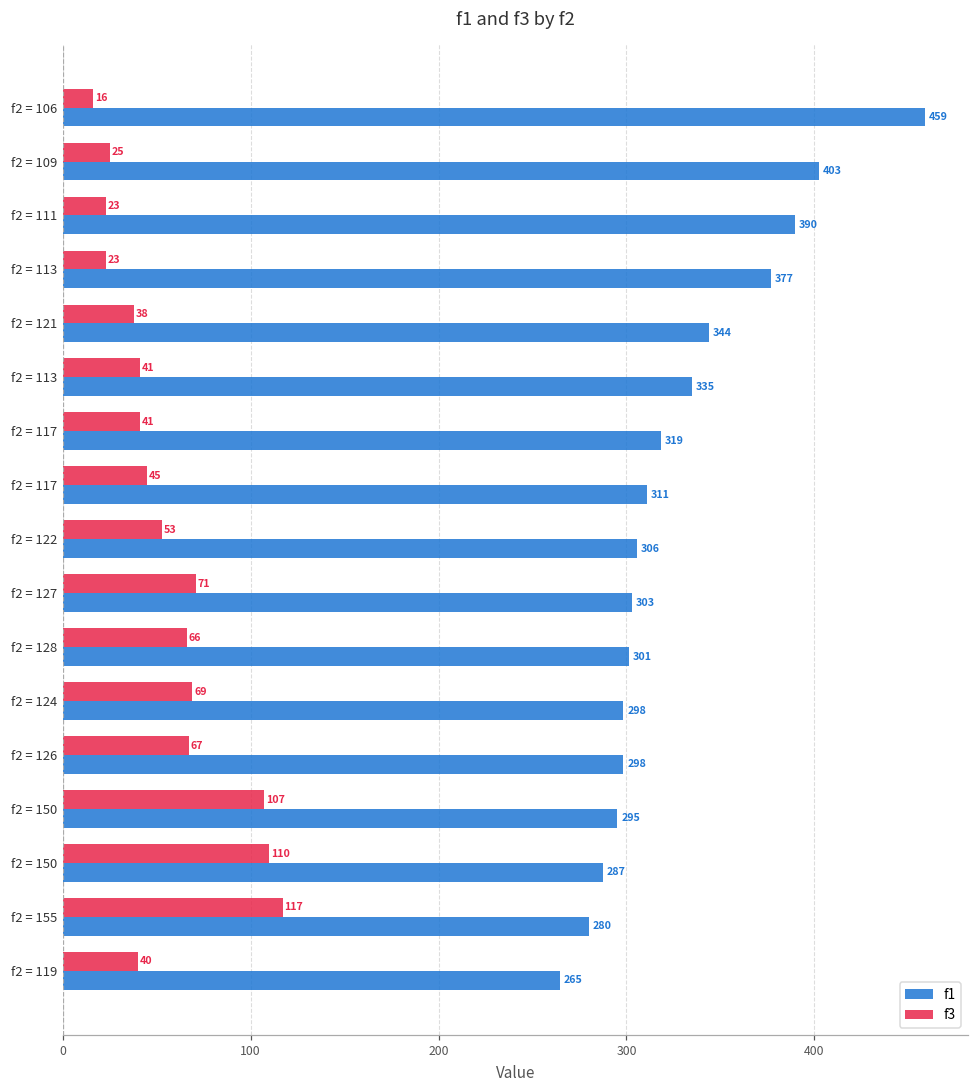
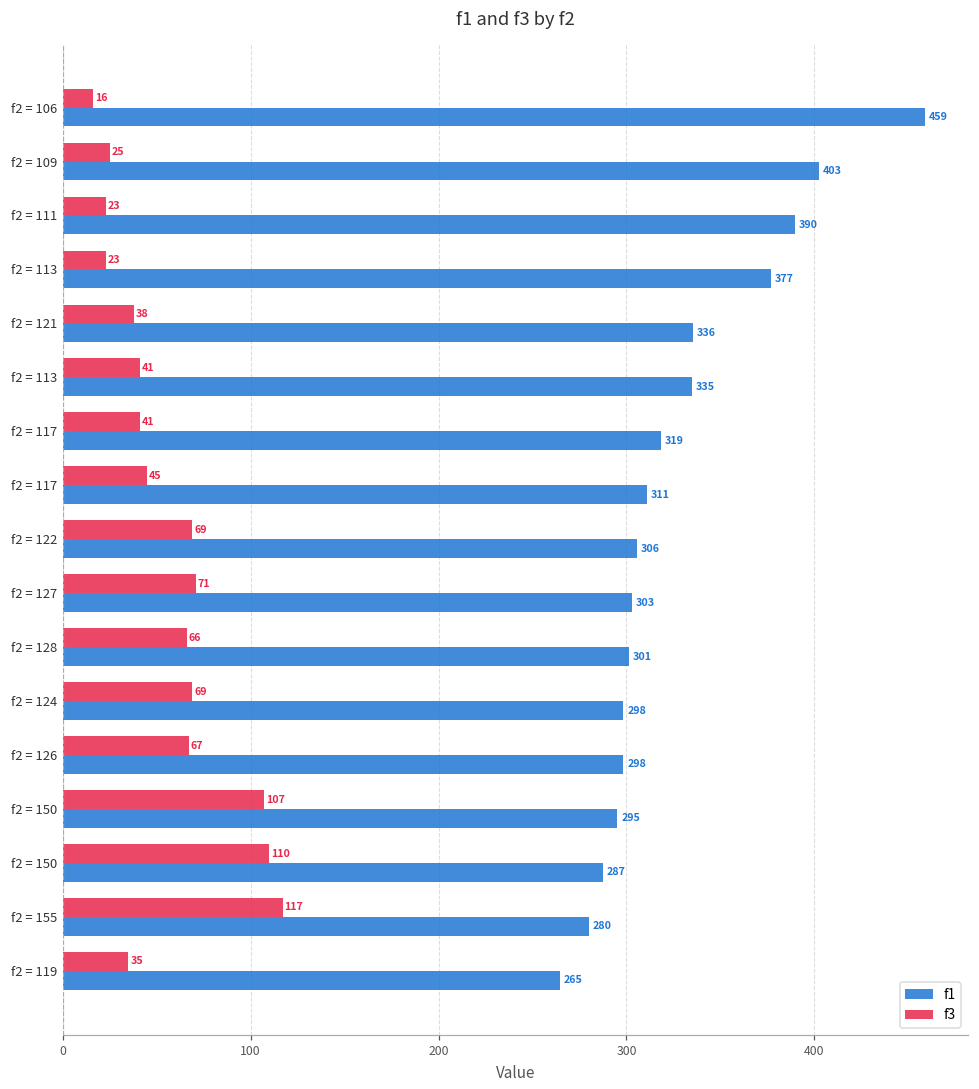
f1, f2 = 121: 344 -> 336
f3, f2 = 122: 53 -> 69
f3, f2 = 119: 40 -> 35
